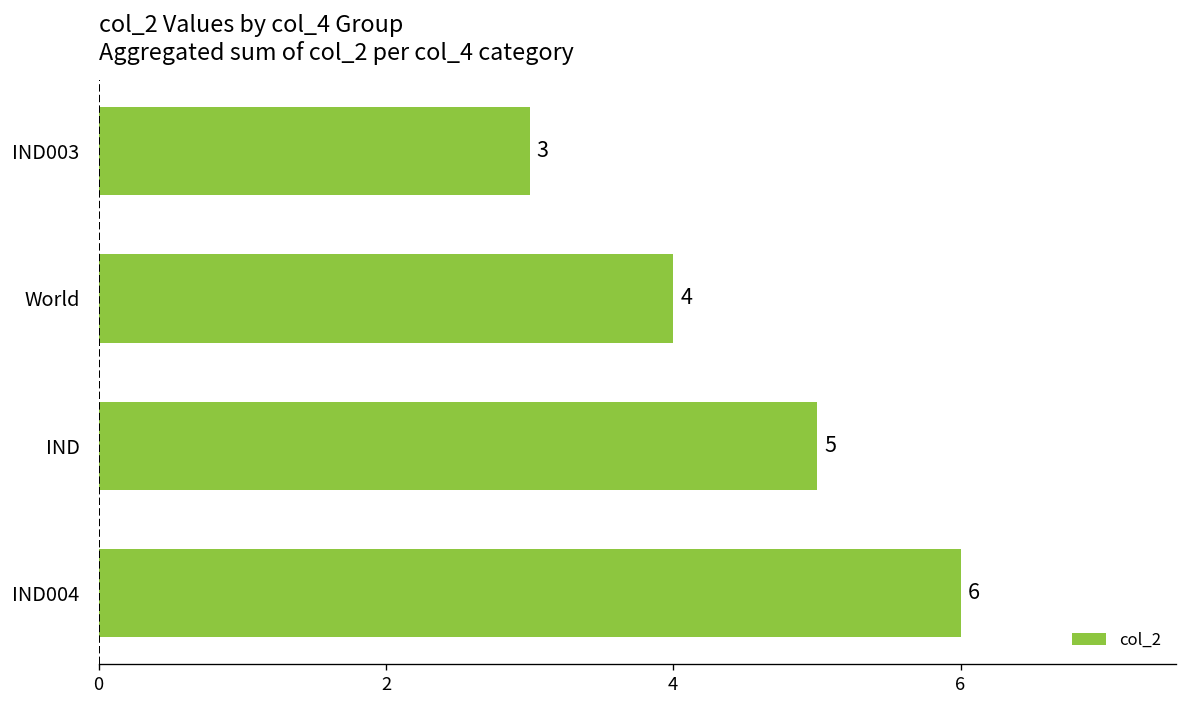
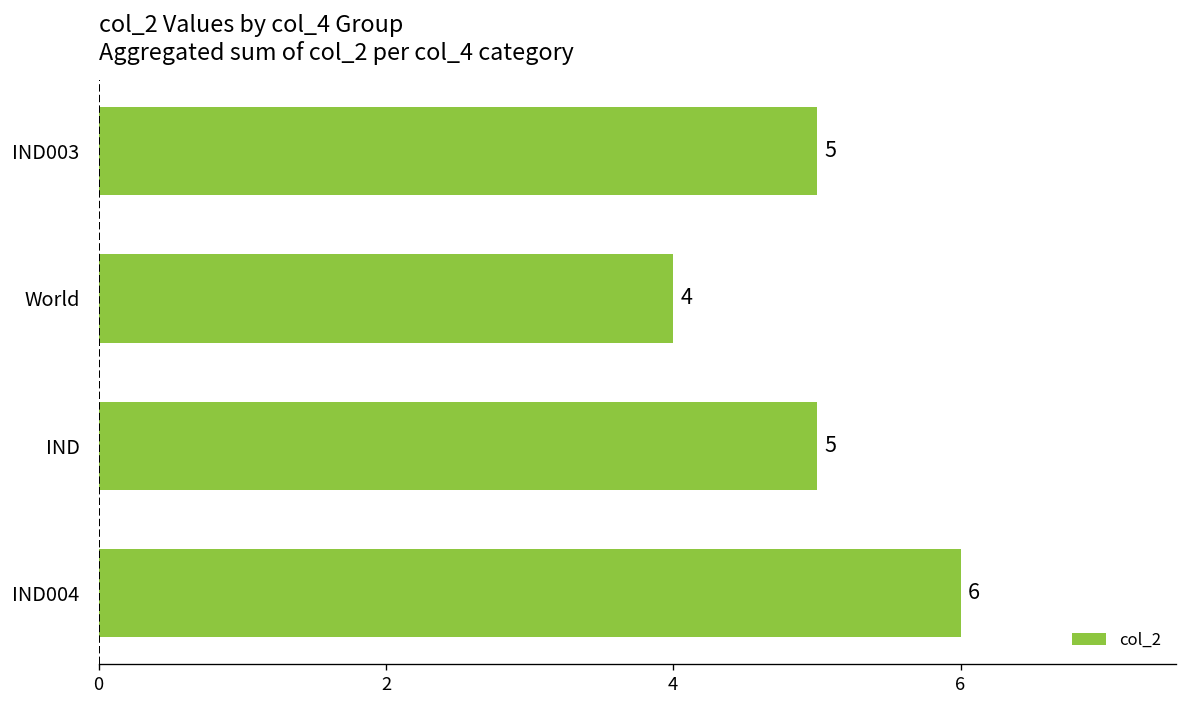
IND003: 3 -> 5
